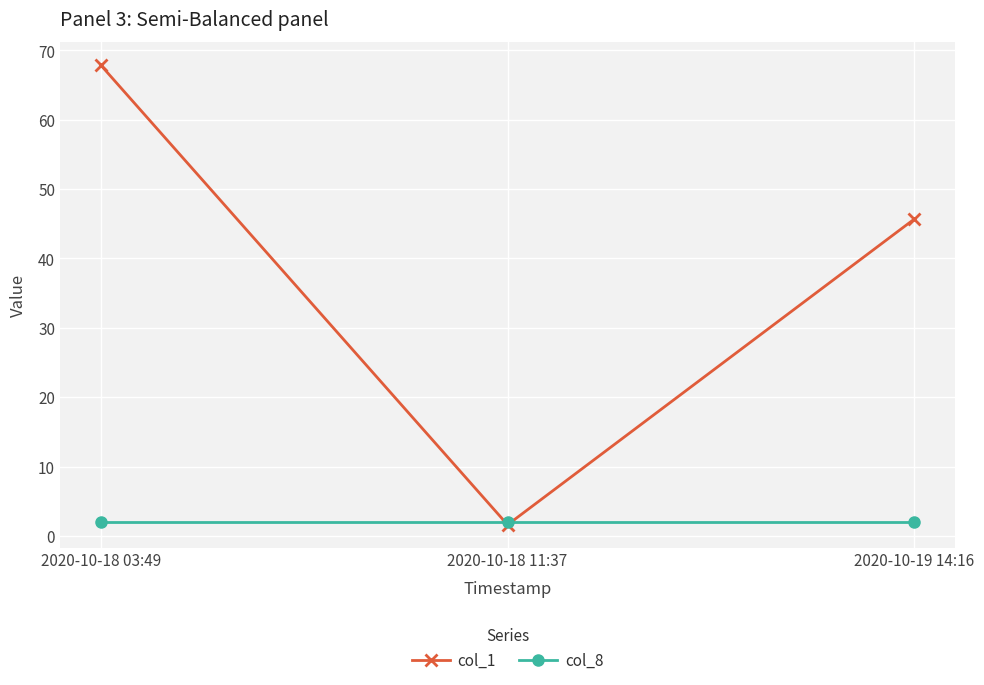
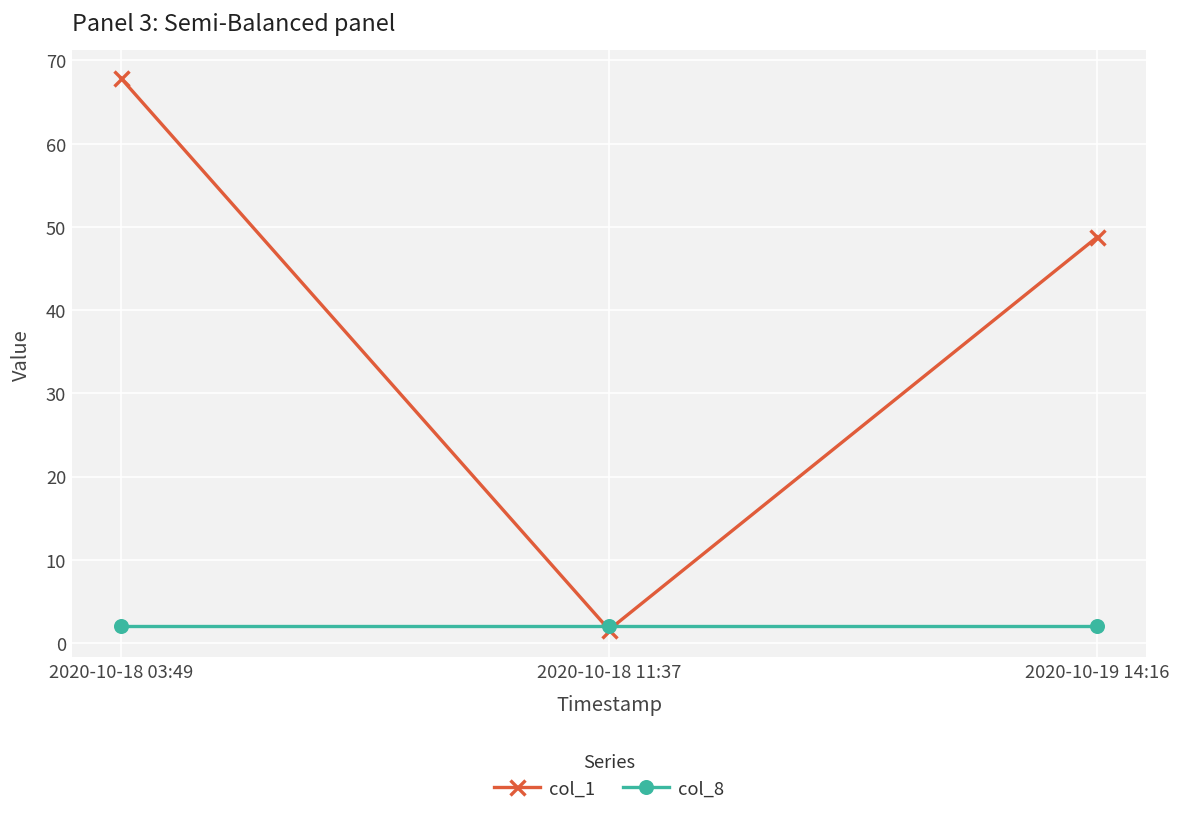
col_1, 2020-10-19 14:16: 46 -> 49
